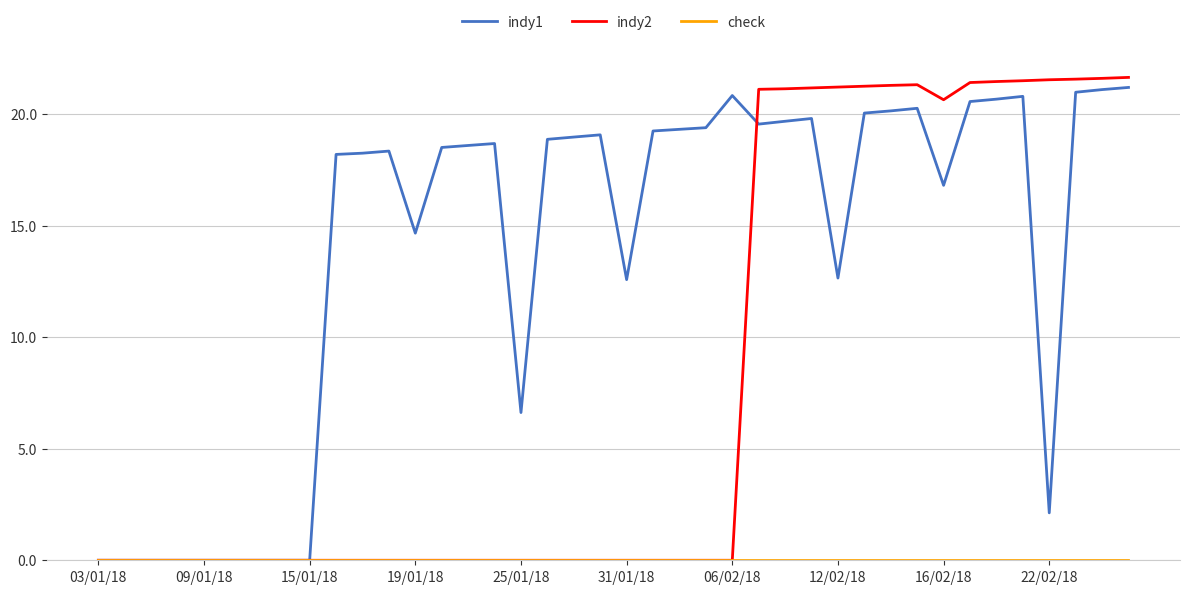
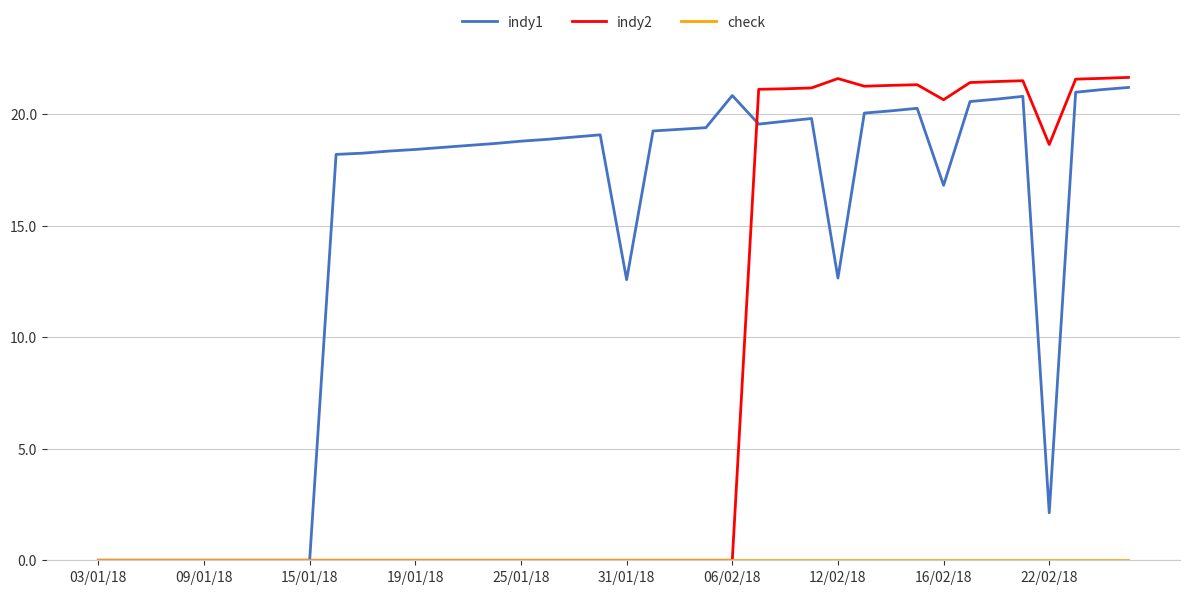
indy1, 19/01/18: 14.7 -> 18.4
indy1, 25/01/18: 6.6 -> 18.8
indy2, 12/02/18: 21.2 -> 21.6
indy2, 22/02/18: 21.5 -> 18.6
